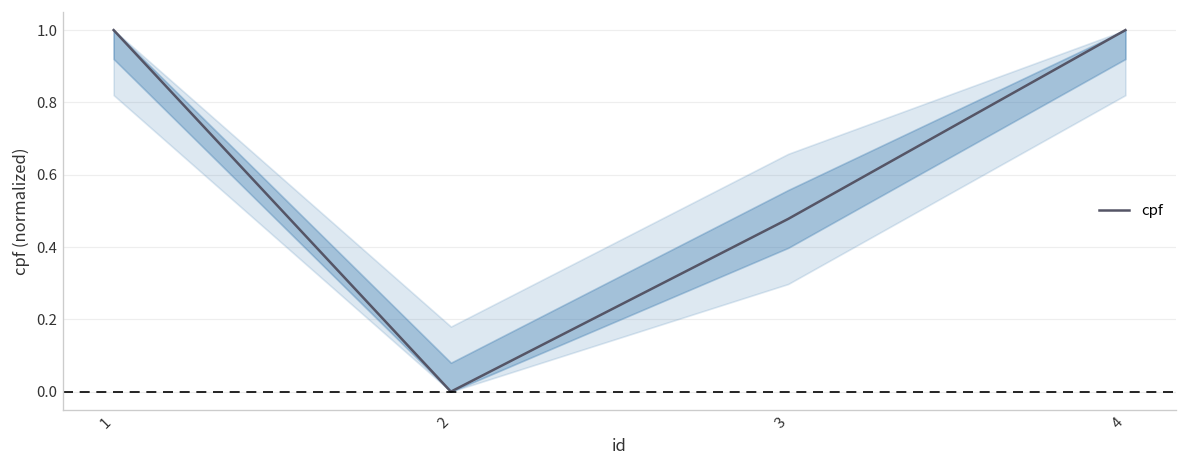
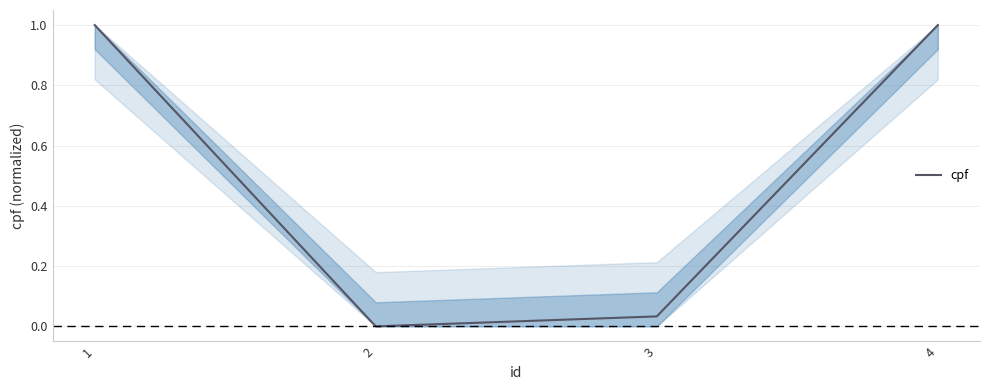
cpf, 3: 0.48 -> 0.03
